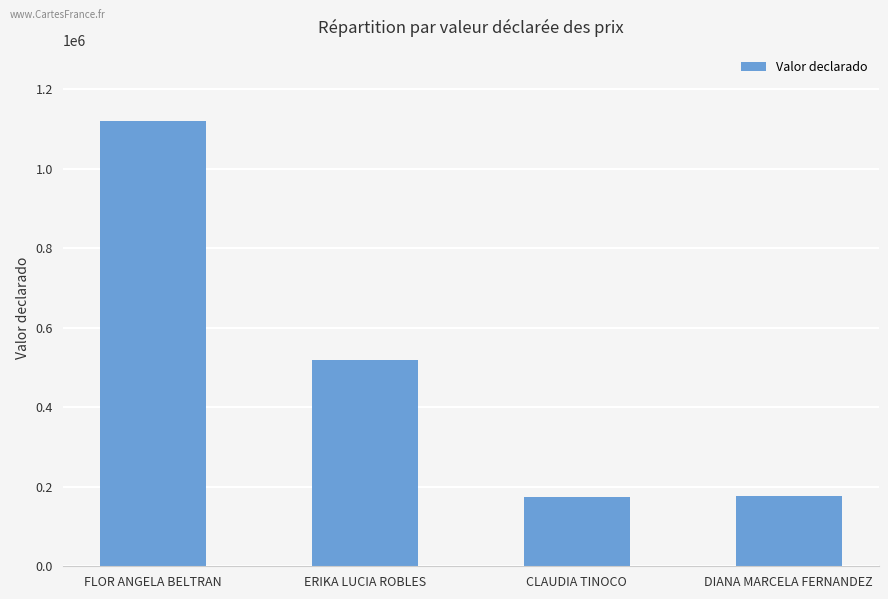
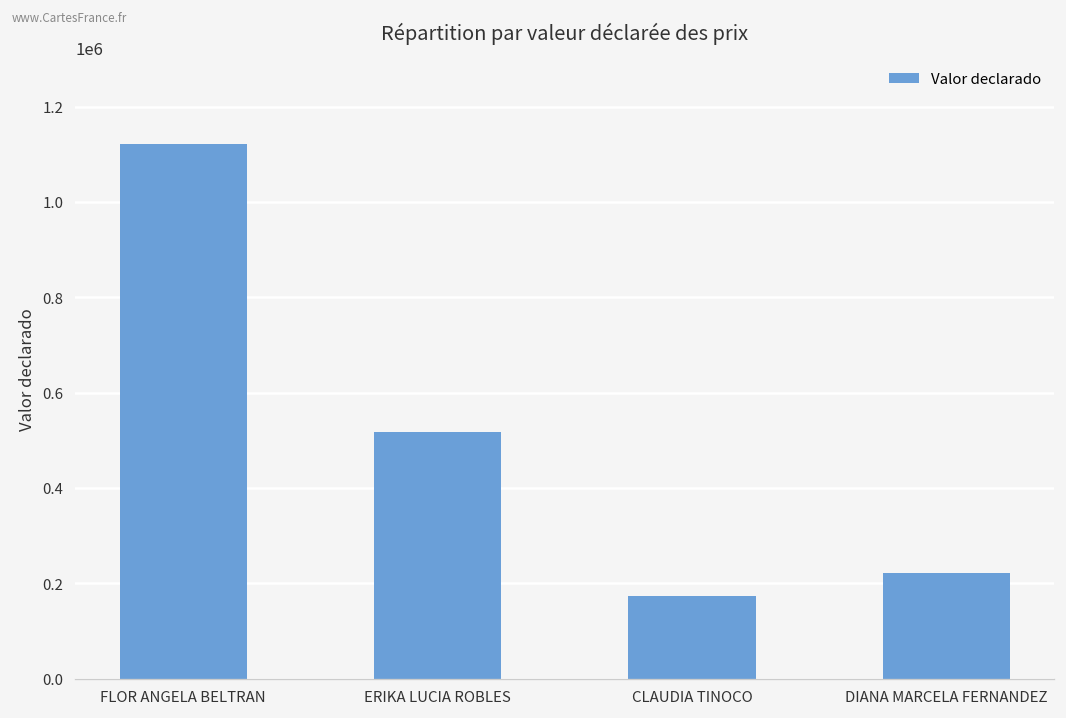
DIANA MARCELA FERNANDEZ: 180000 -> 220000
